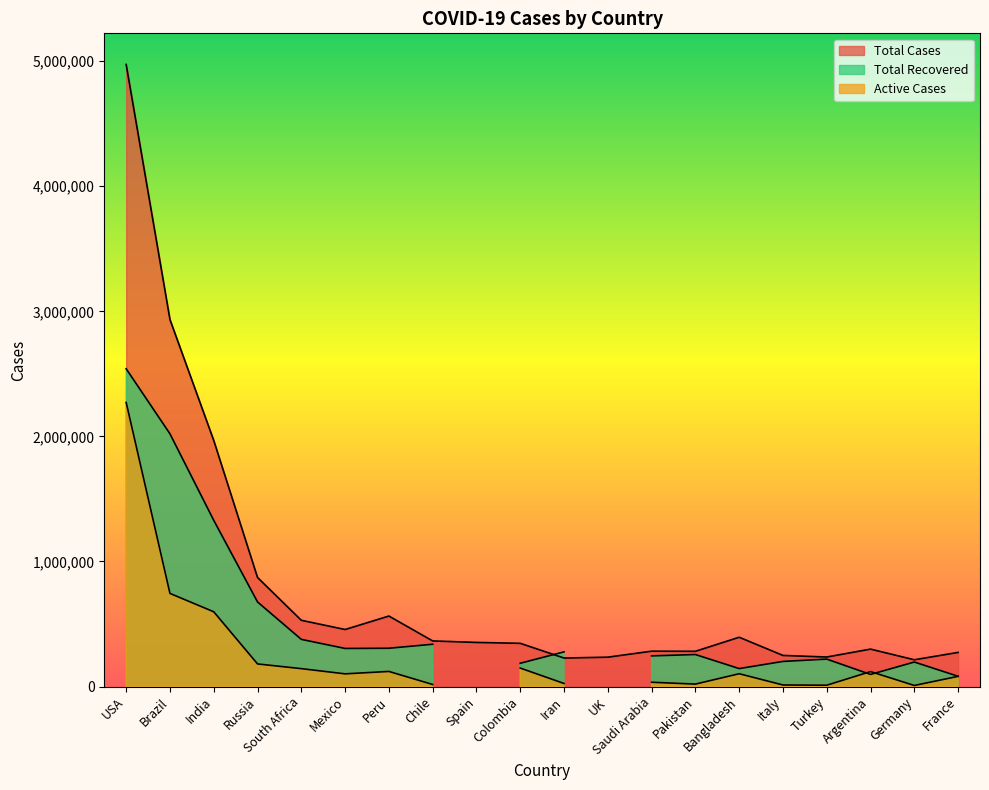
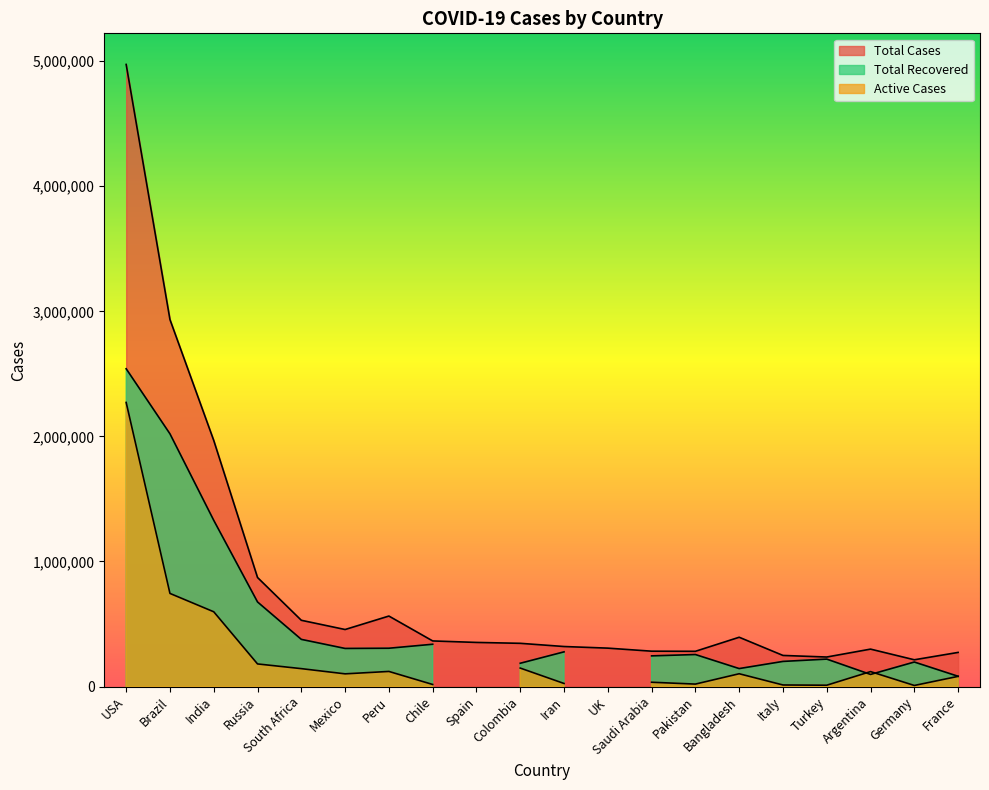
Total Cases, Iran: 230,000 -> 320,000
Total Cases, UK: 230,000 -> 310,000
